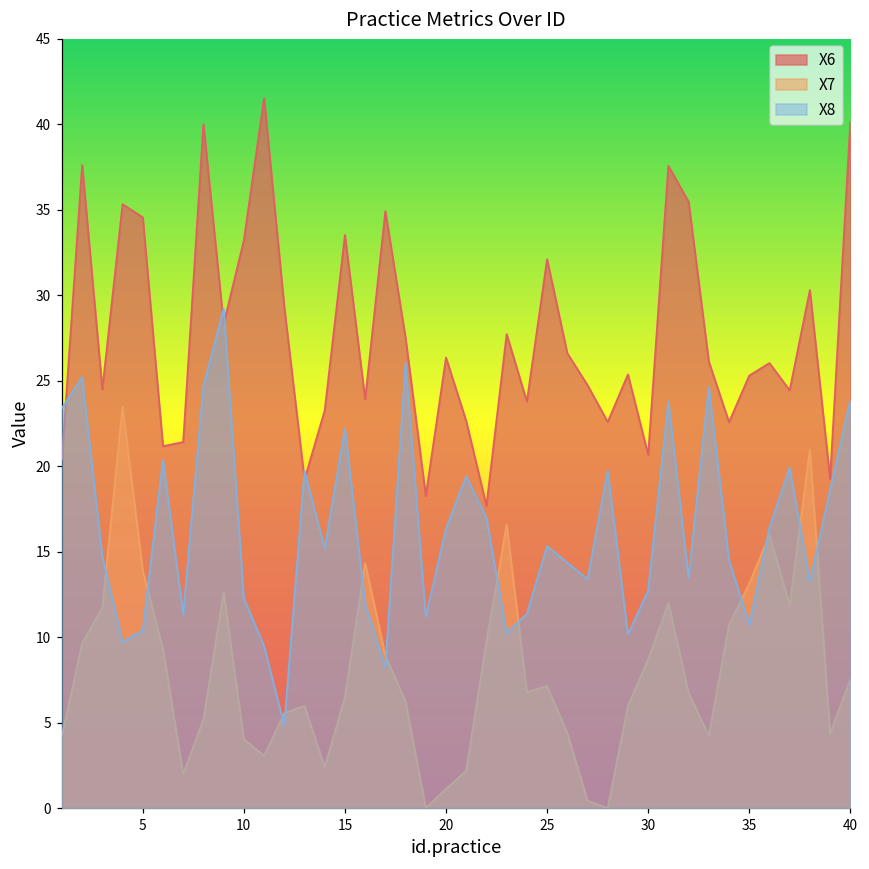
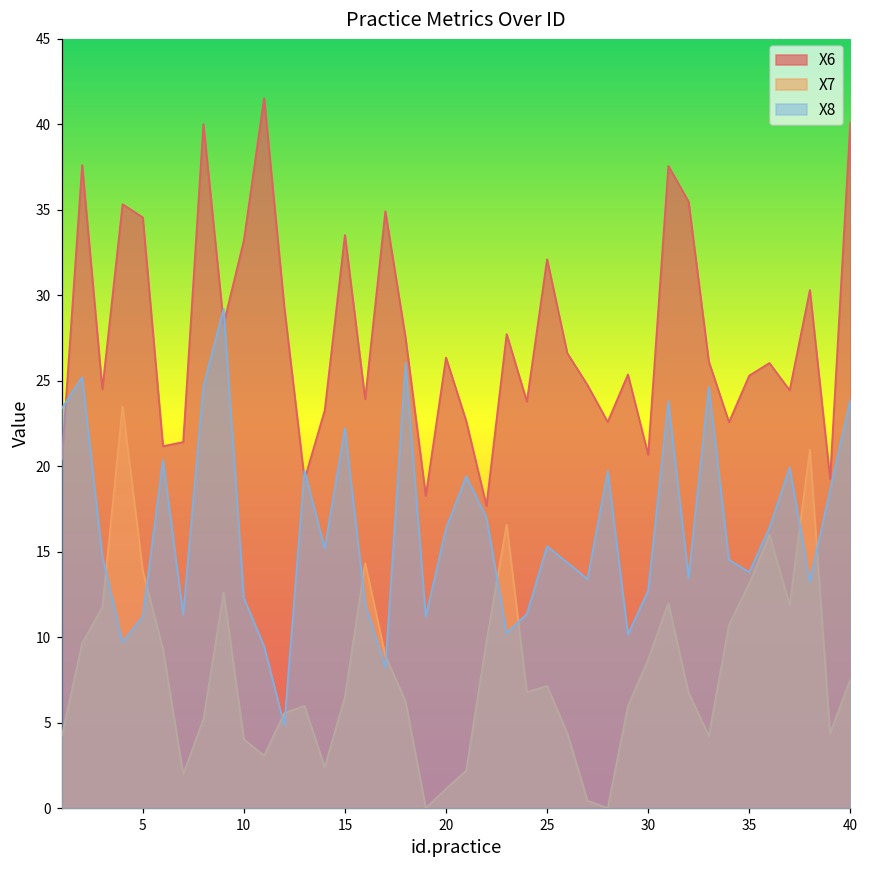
X8, 5: 10.4 -> 11.2
X8, 35: 10.7 -> 13.8
